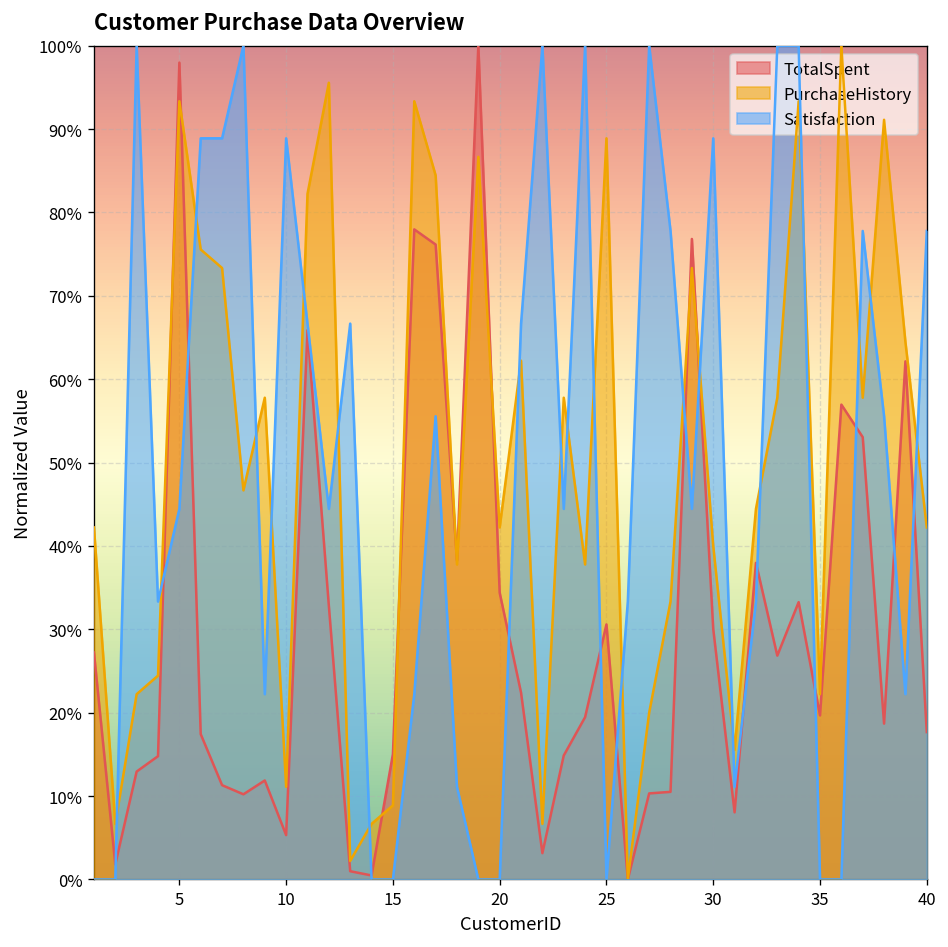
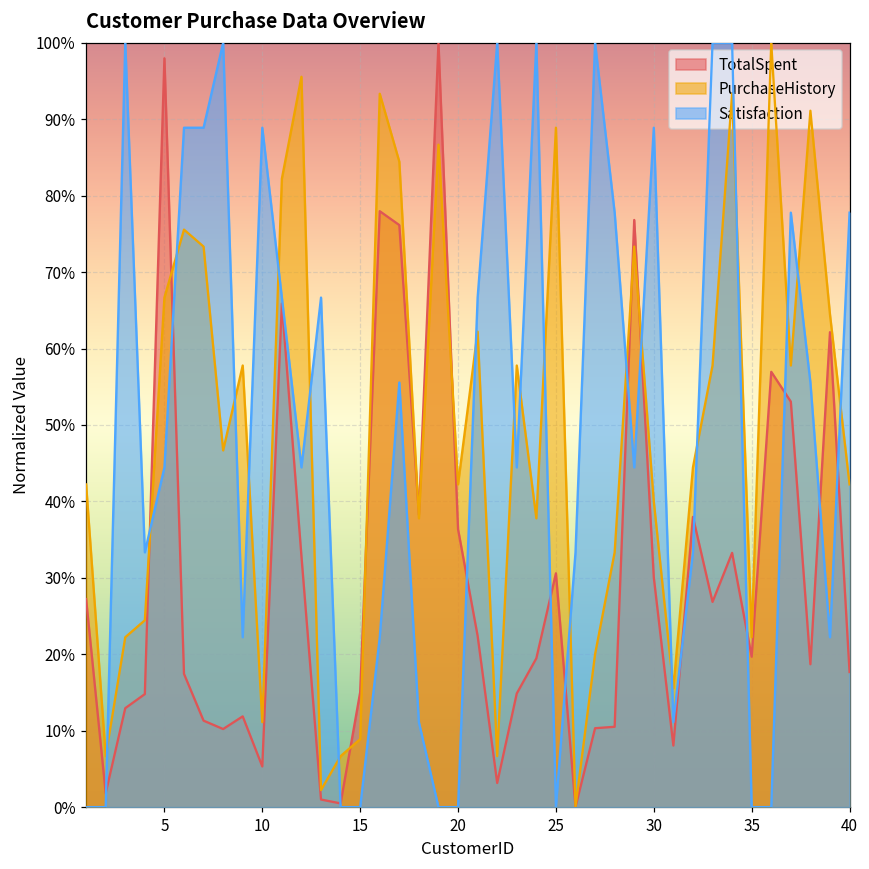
PurchaseHistory, 5: 93% -> 67%
TotalSpent, 20: 34% -> 36%
